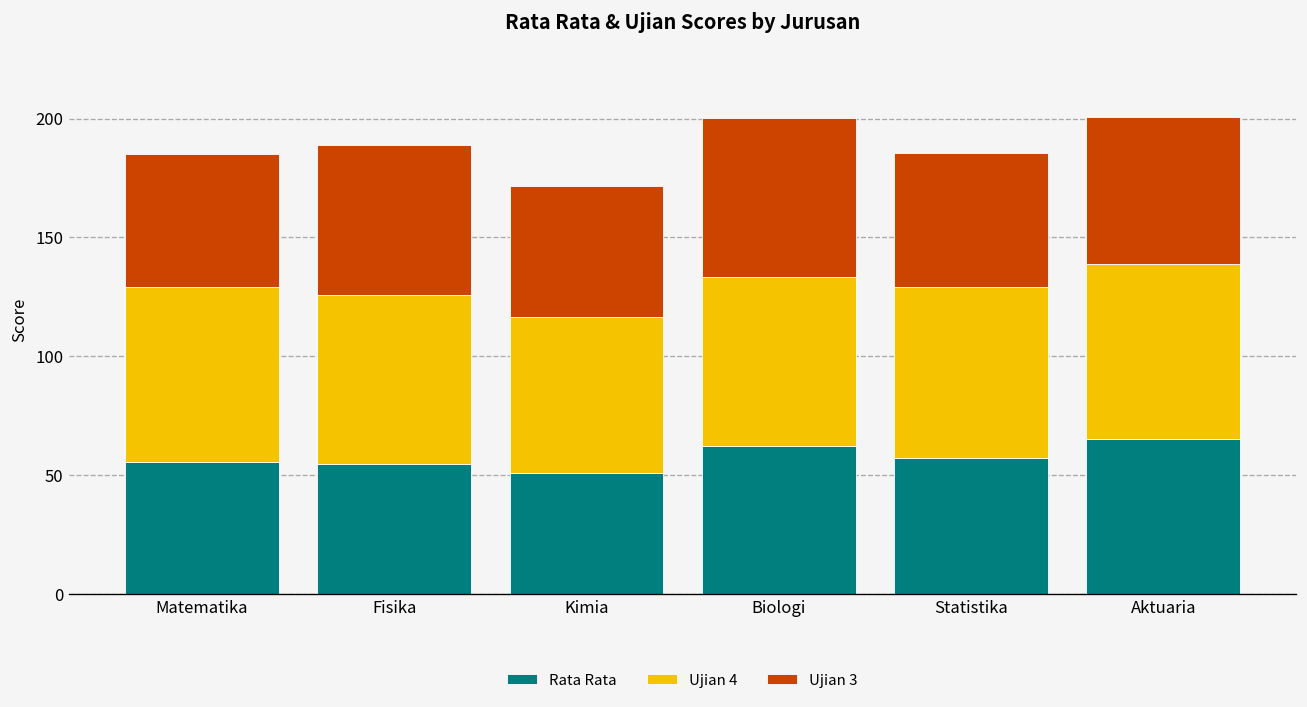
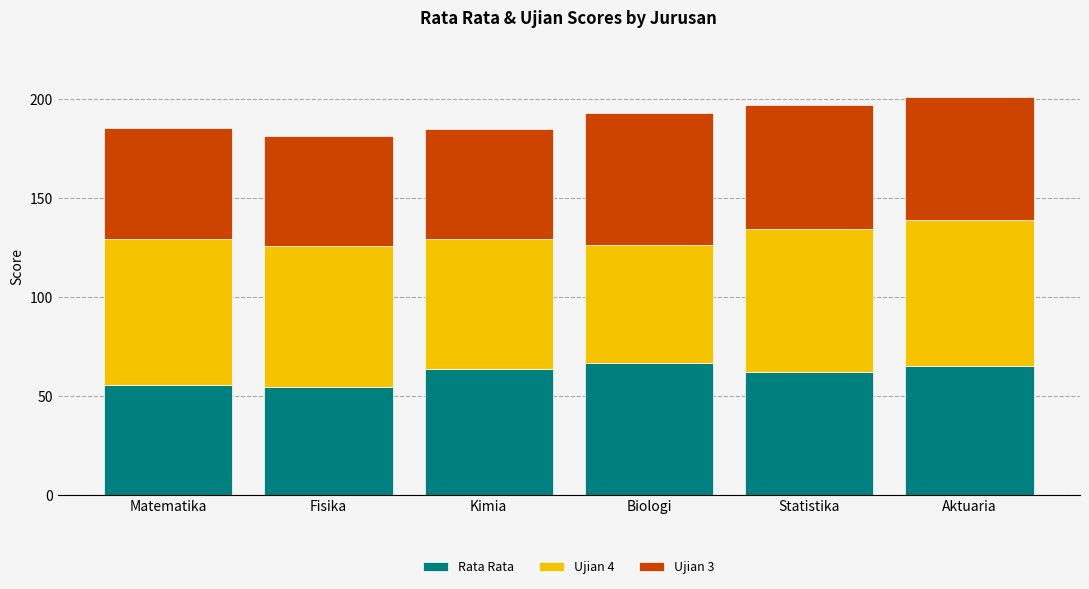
Ujian 3, Fisika: 63 -> 55
Rata Rata, Kimia: 51 -> 64
Rata Rata, Biologi: 62 -> 67
Ujian 4, Biologi: 71 -> 59
Rata Rata, Statistika: 57 -> 62
Ujian 3, Statistika: 56 -> 62
